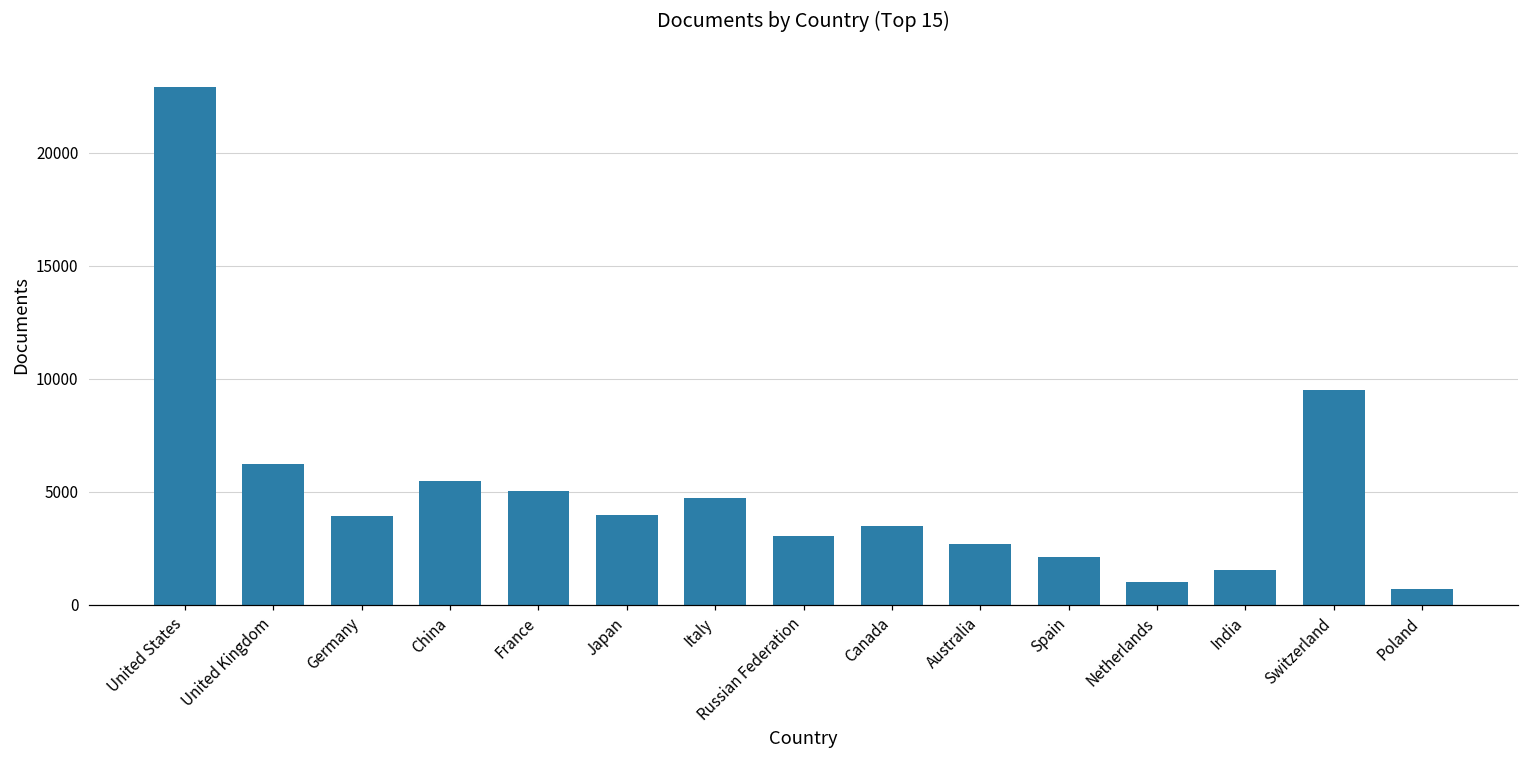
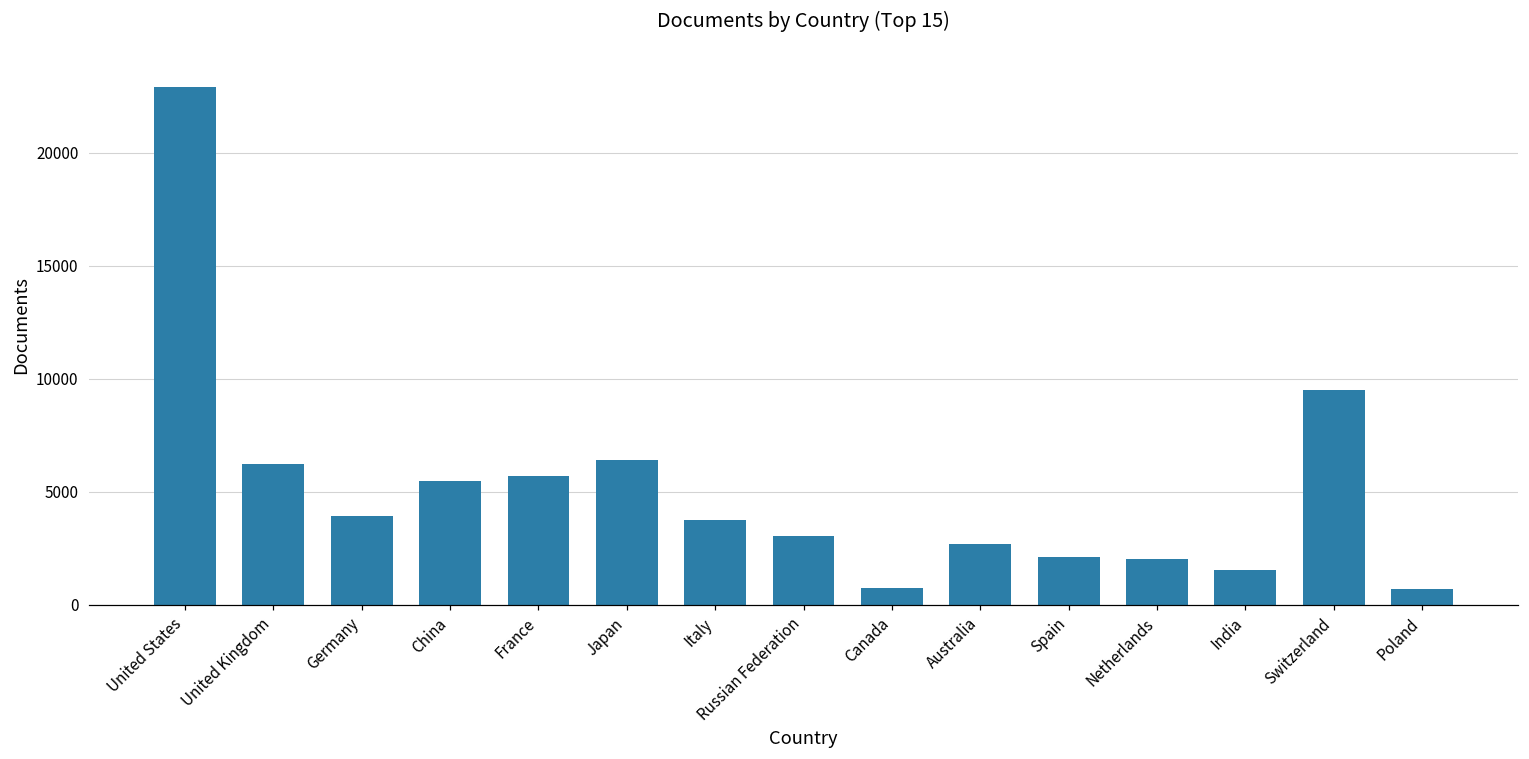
France: 5000 -> 5700
Japan: 4000 -> 6400
Italy: 4700 -> 3700
Canada: 3500 -> 700
Netherlands: 1000 -> 2000
